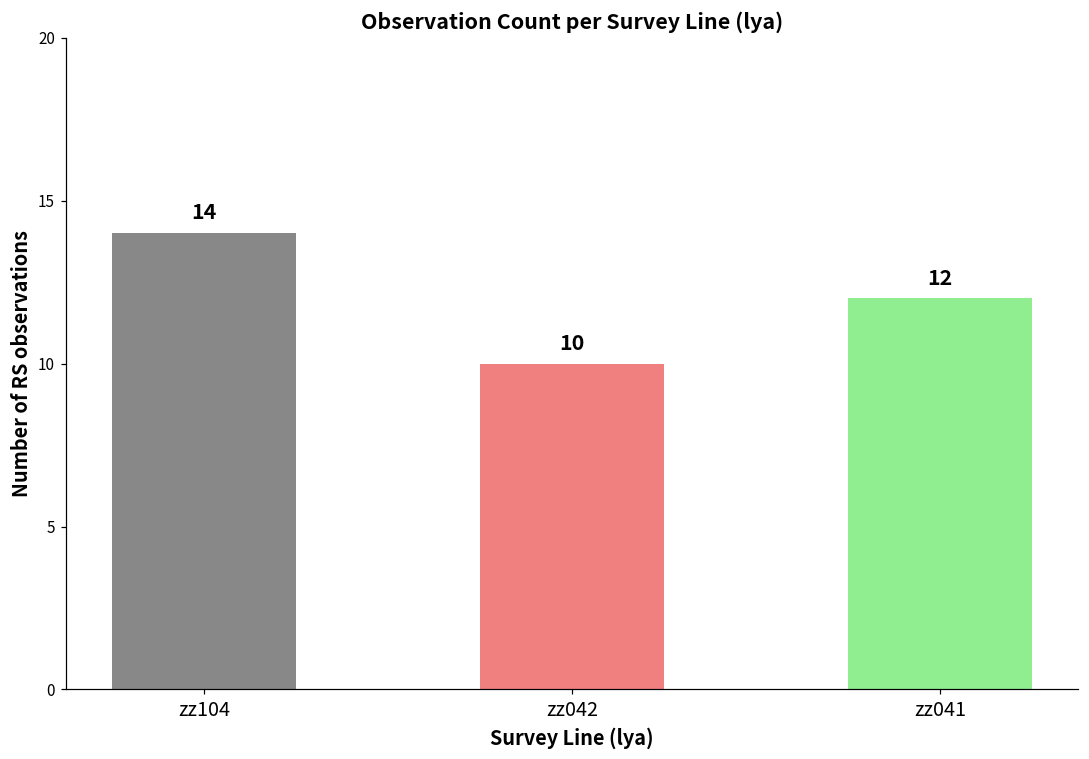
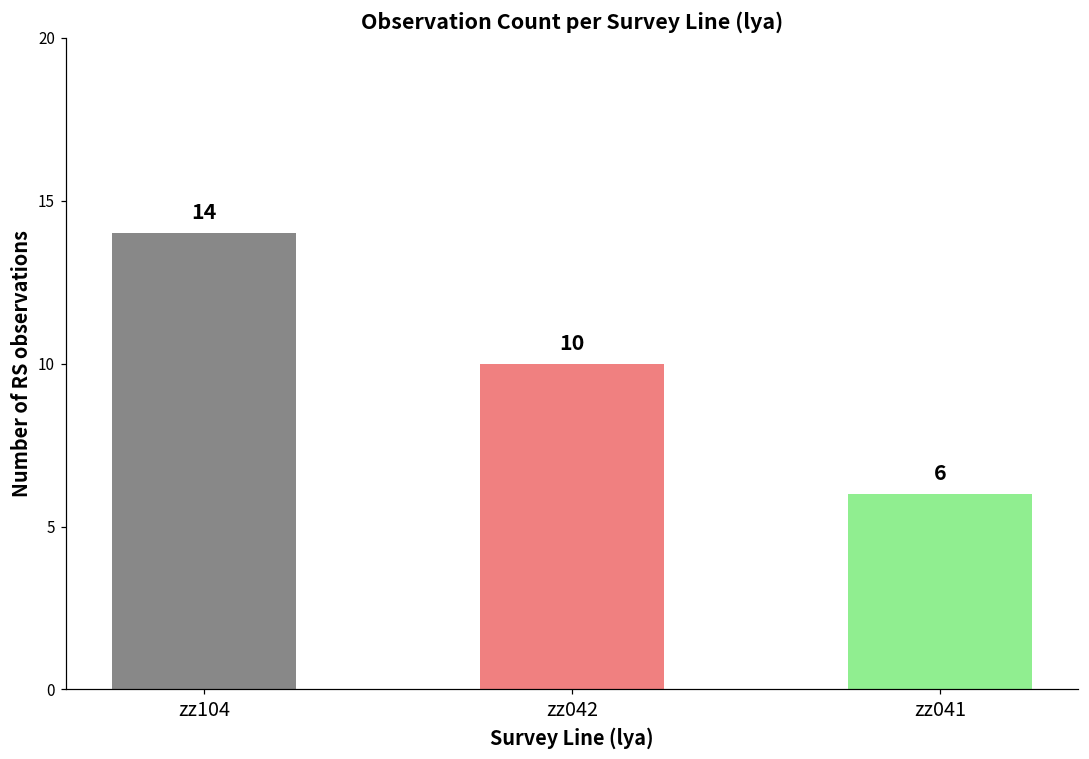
zz041: 12 -> 6
